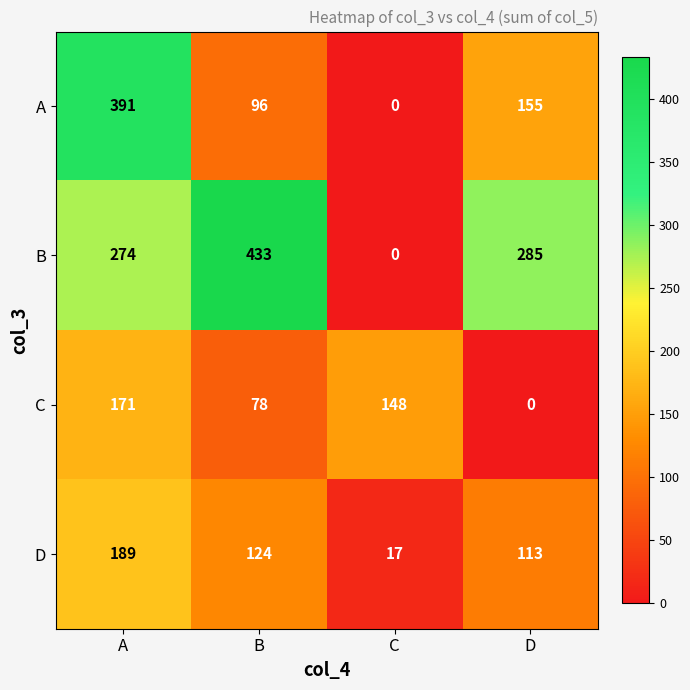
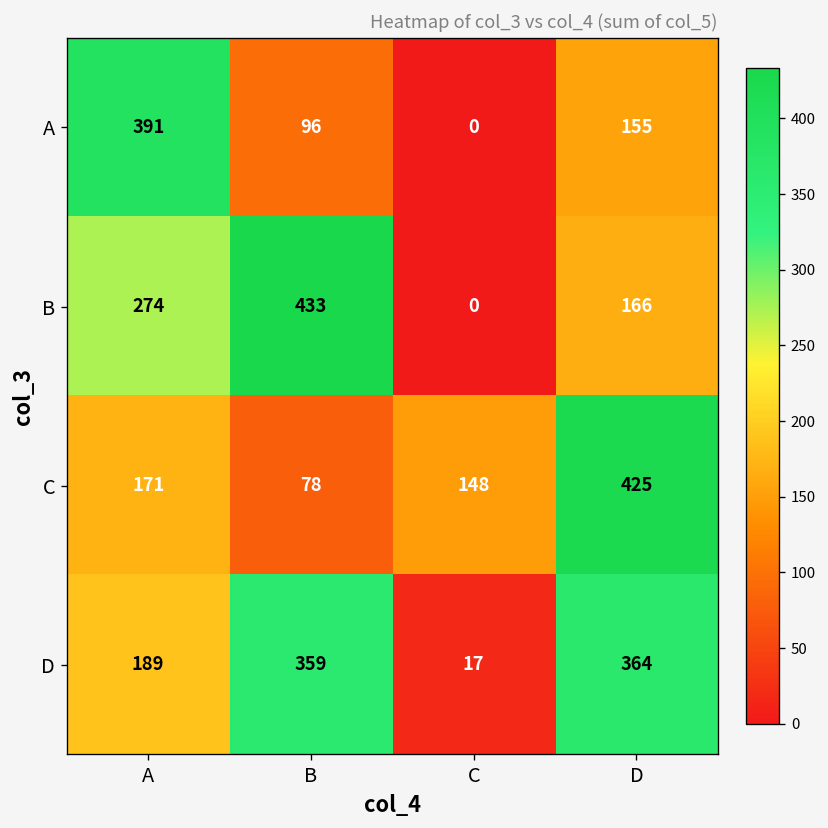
B, D: 285 -> 166
C, D: 0 -> 425
D, B: 124 -> 359
D, D: 113 -> 364
